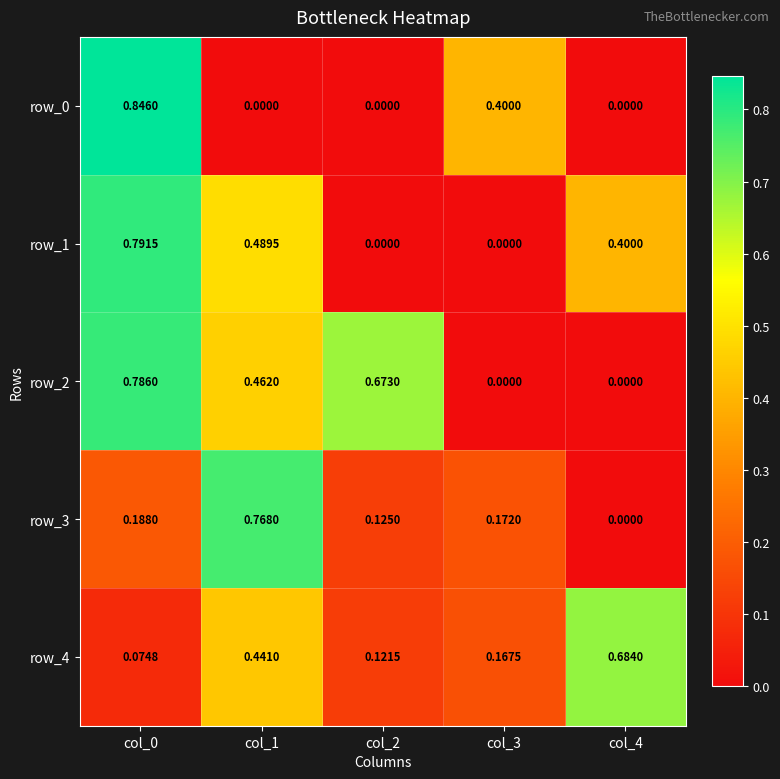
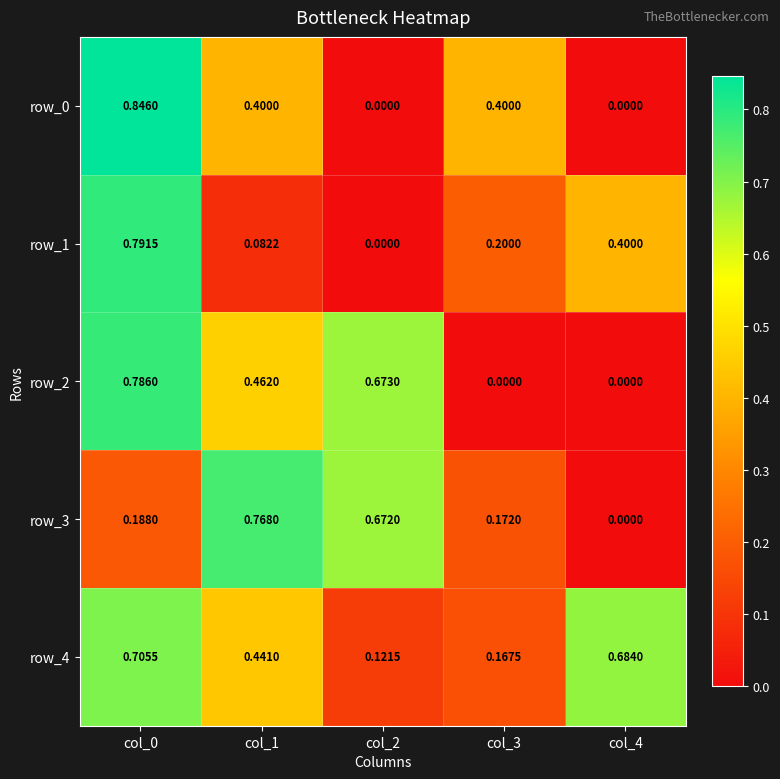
row_0, col_1: 0.0000 -> 0.4000
row_1, col_1: 0.4895 -> 0.0822
row_1, col_3: 0.0000 -> 0.2000
row_3, col_2: 0.1250 -> 0.6720
row_4, col_0: 0.0748 -> 0.7055
